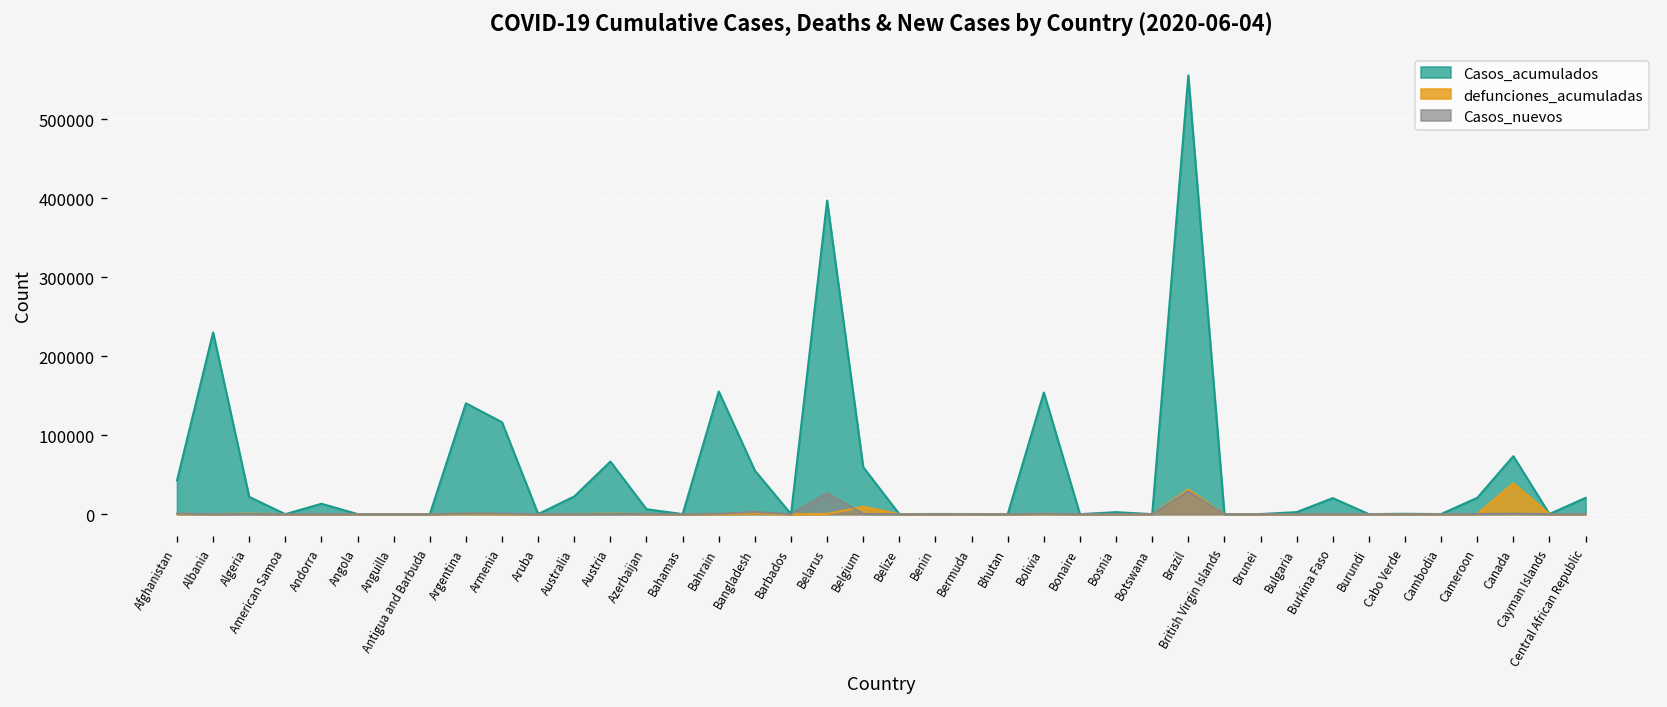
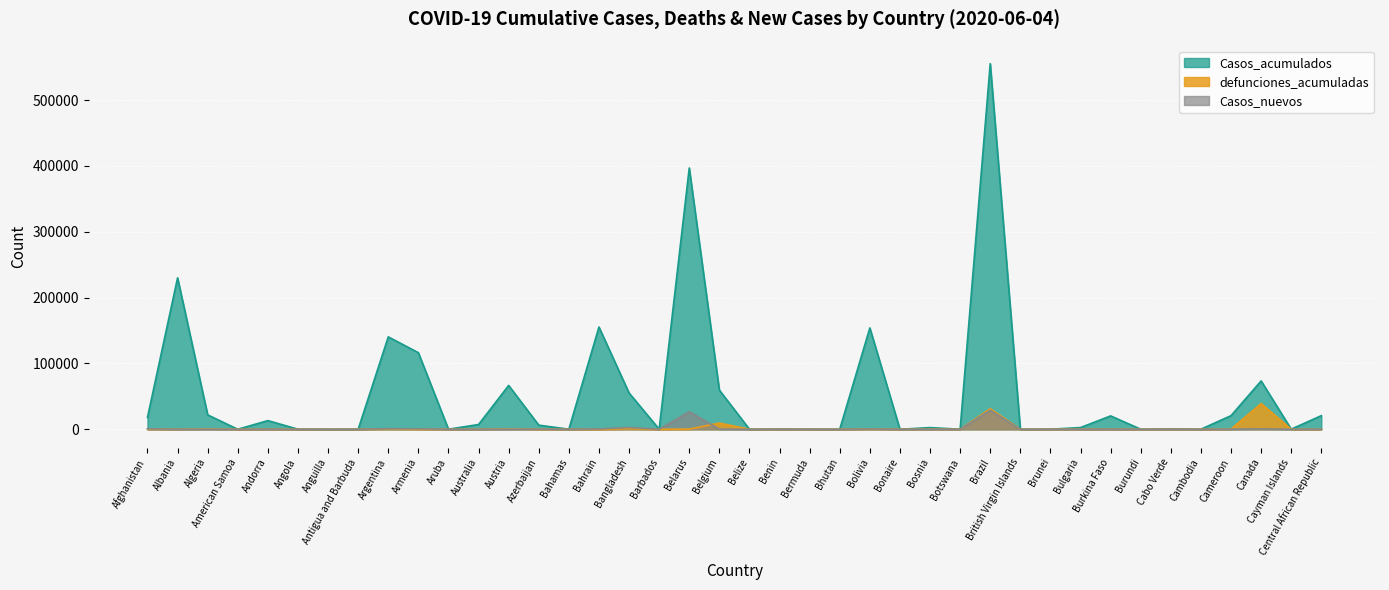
Casos_acumulados, Afghanistan: 40000 -> 20000
Casos_acumulados, Australia: 20000 -> 10000
